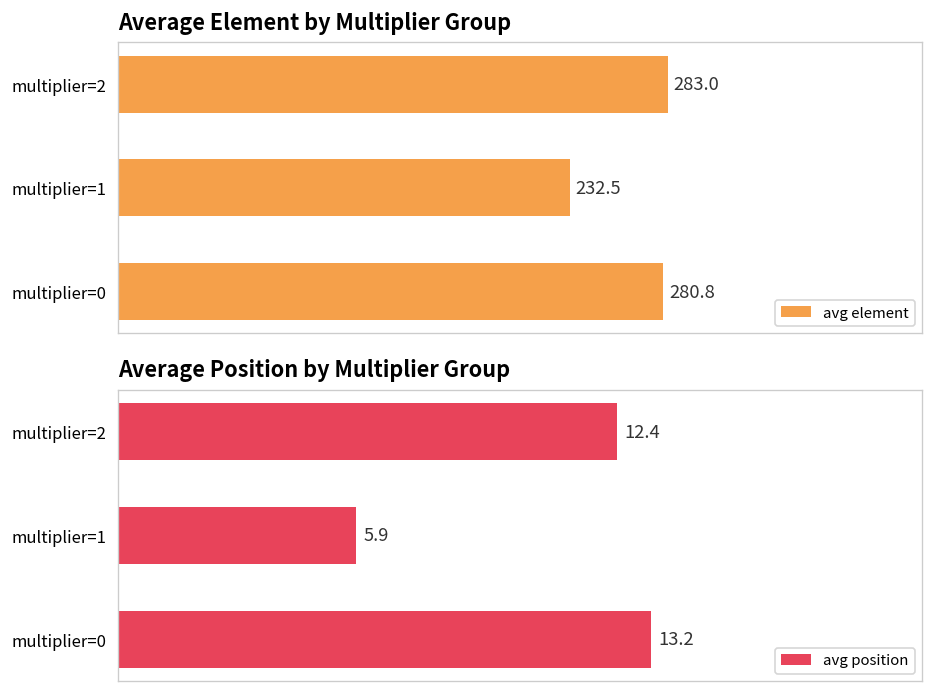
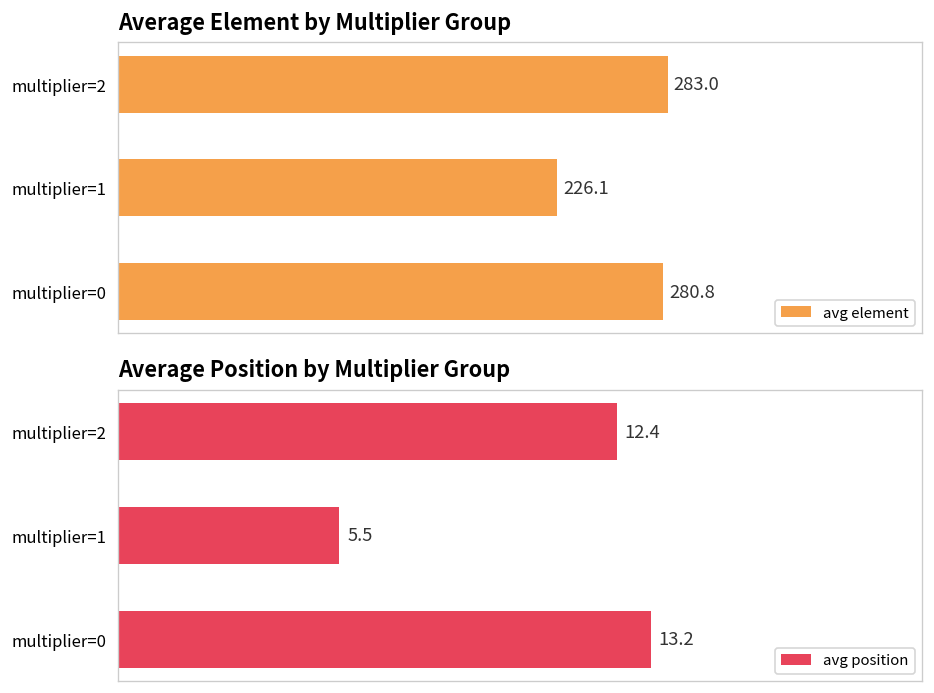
Average Element by Multiplier Group, multiplier=1: 232.5 -> 226.1
Average Position by Multiplier Group, multiplier=1: 5.9 -> 5.5
